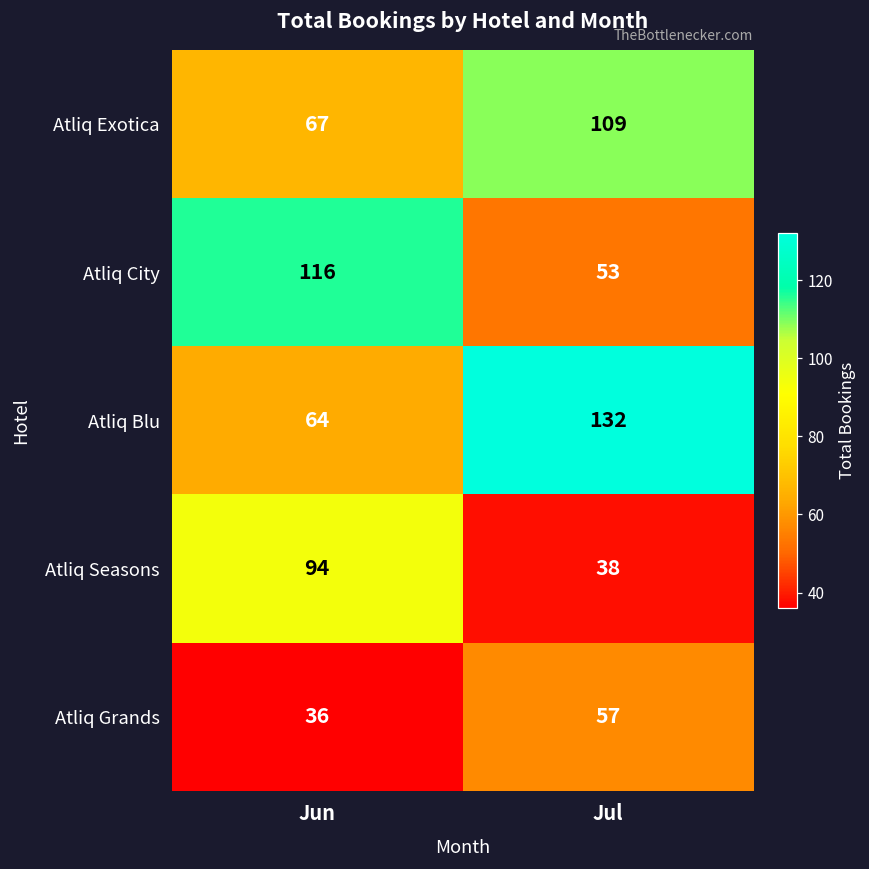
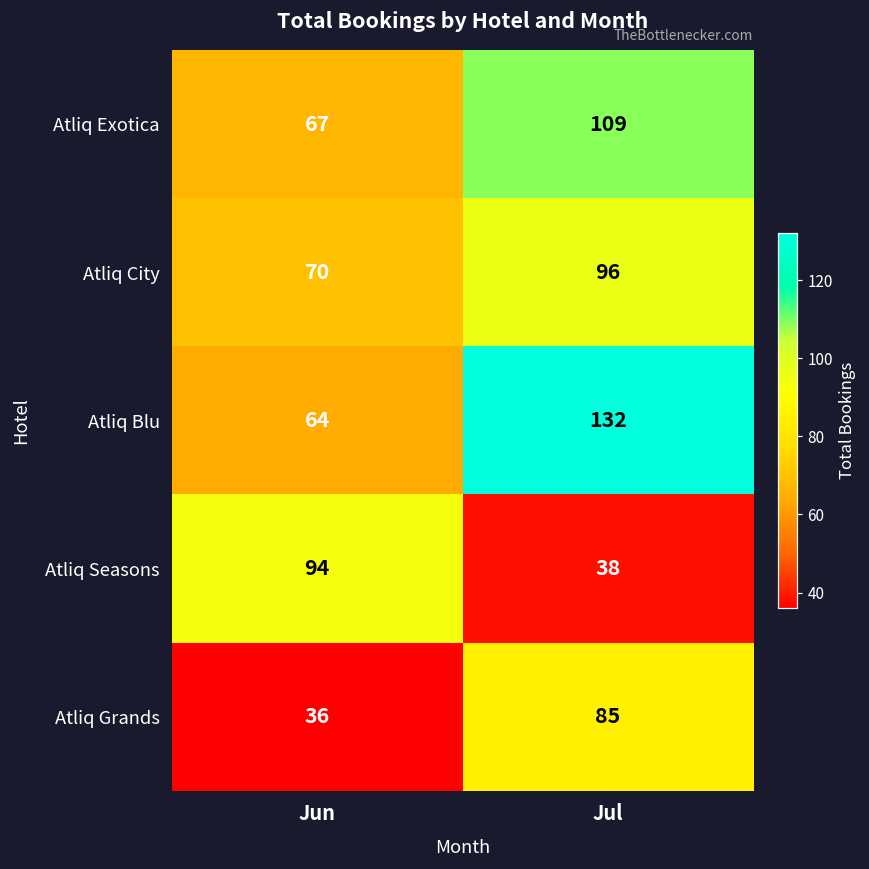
Atliq City, Jun: 116 -> 70
Atliq City, Jul: 53 -> 96
Atliq Grands, Jul: 57 -> 85
